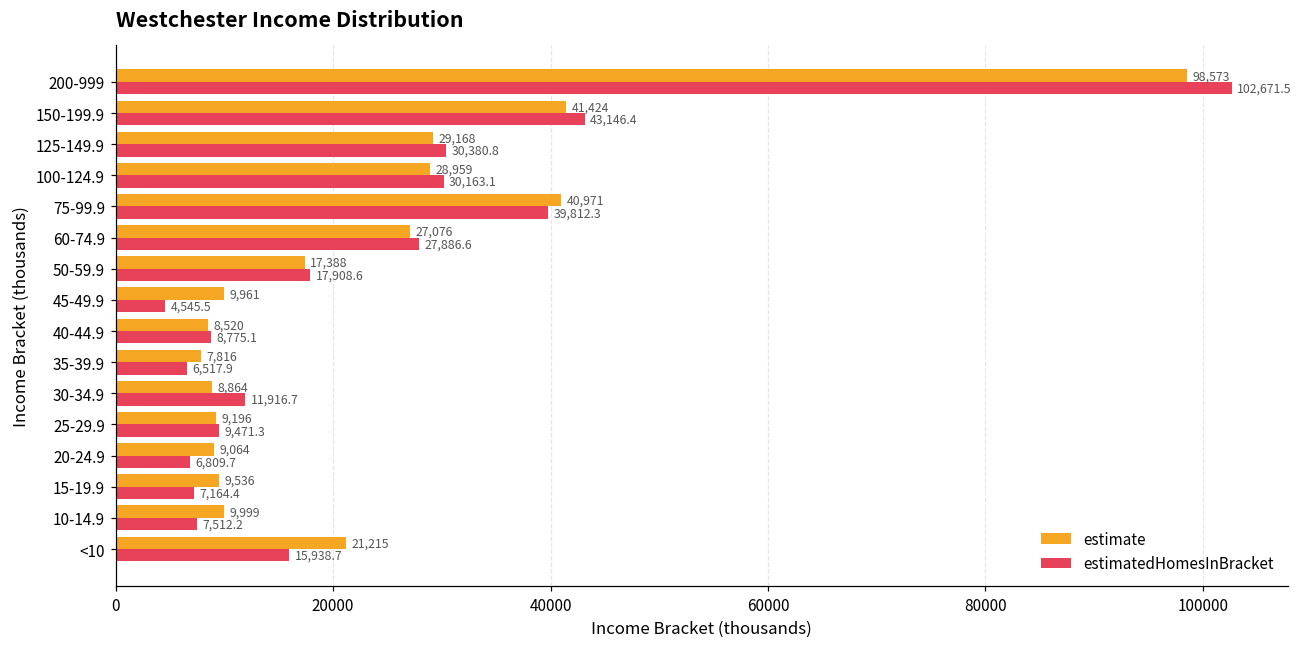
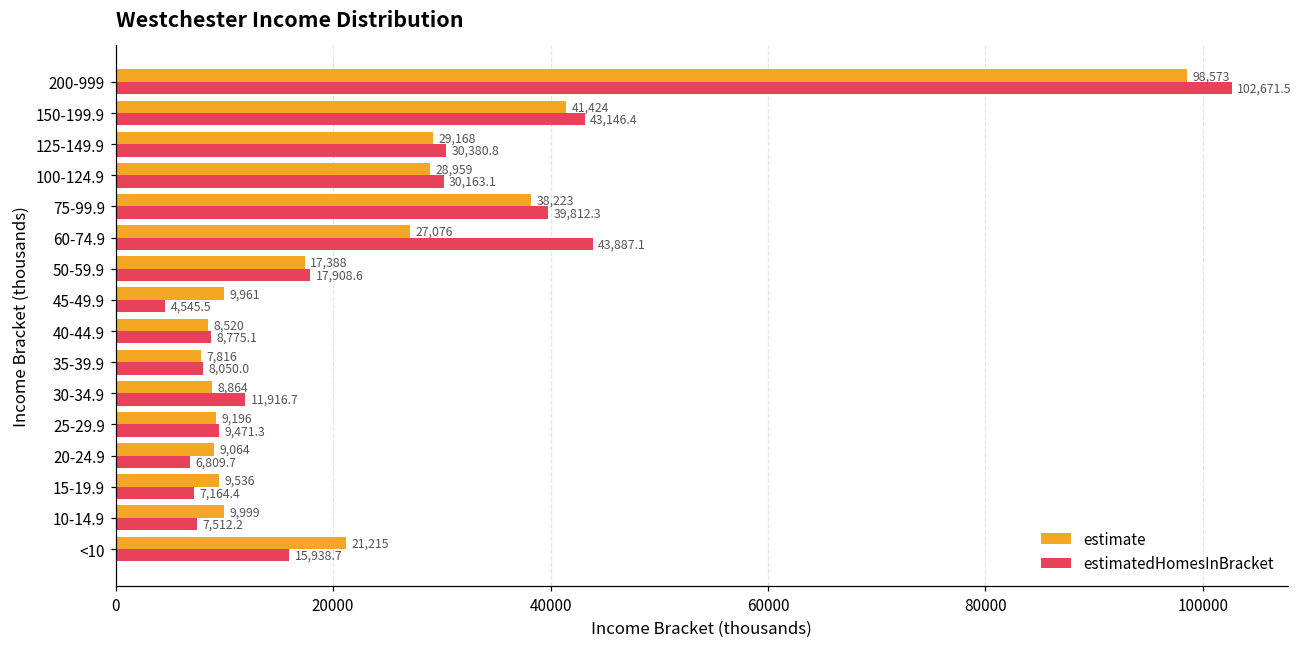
estimate, 75-99.9: 40,971 -> 38,223
estimatedHomesInBracket, 60-74.9: 27,886.6 -> 43,887.1
estimatedHomesInBracket, 35-39.9: 6,517.9 -> 8,050.0
